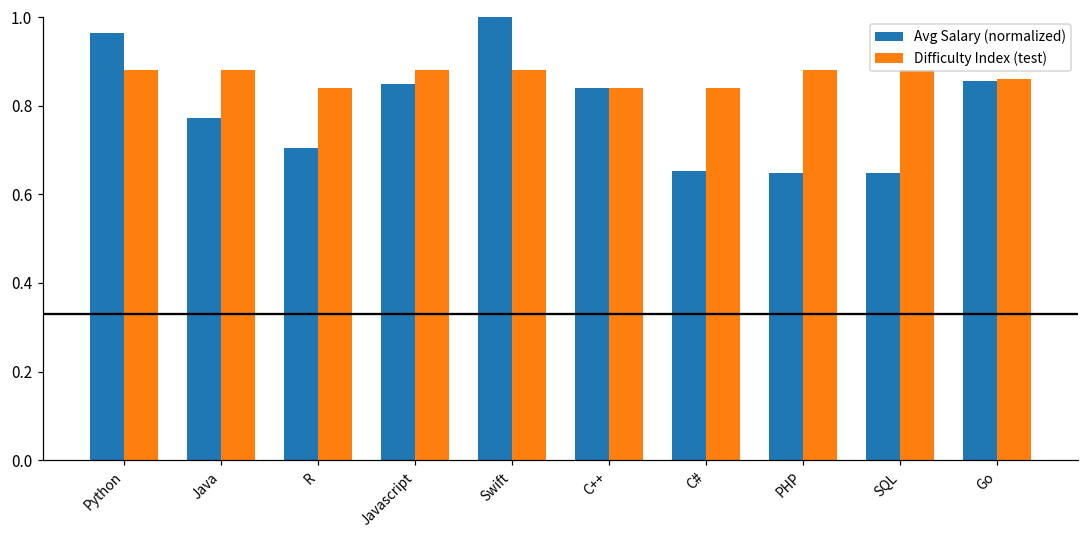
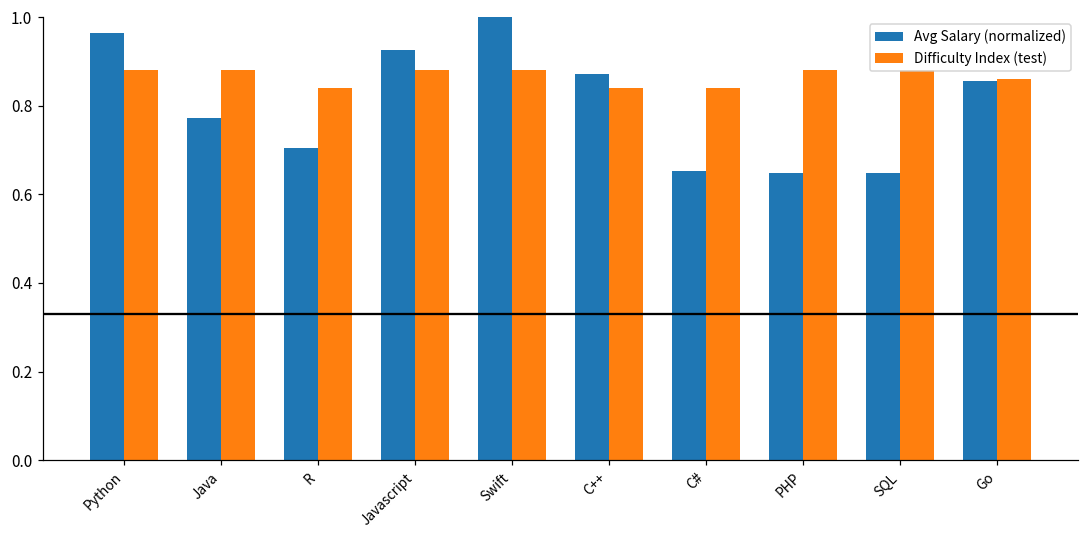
Avg Salary (normalized), Javascript: 0.85 -> 0.93
Avg Salary (normalized), C++: 0.84 -> 0.87
